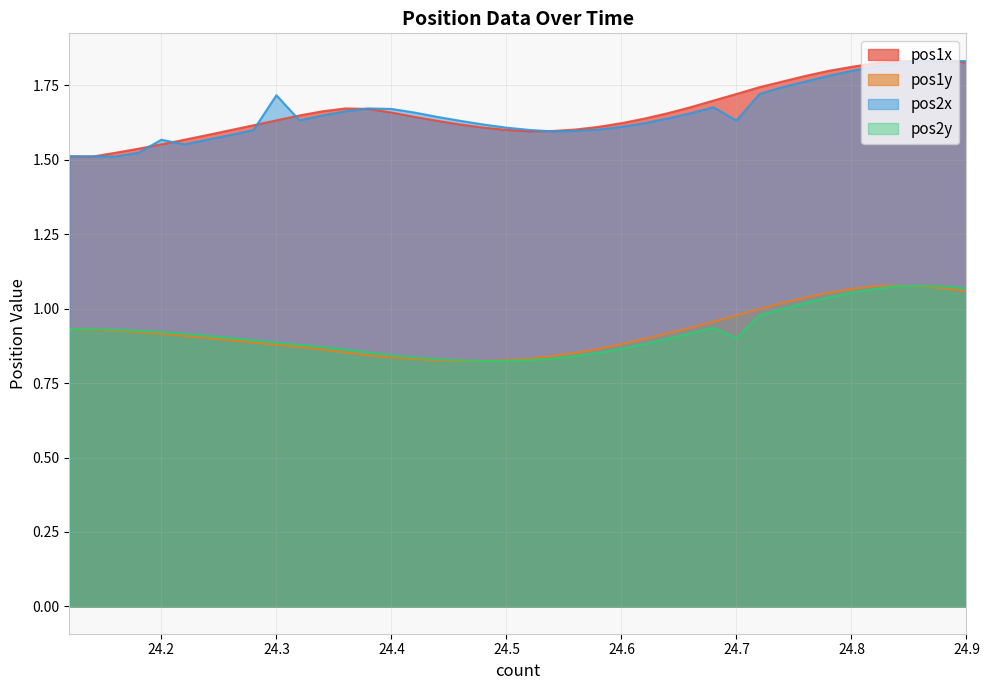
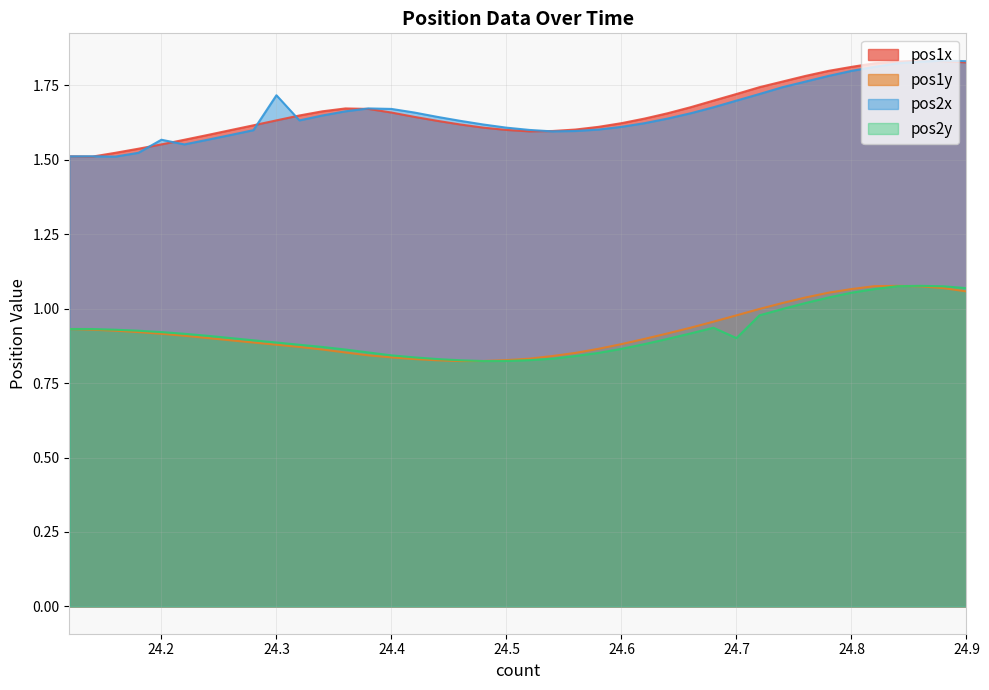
pos2x, 24.7: 1.63 -> 1.70
